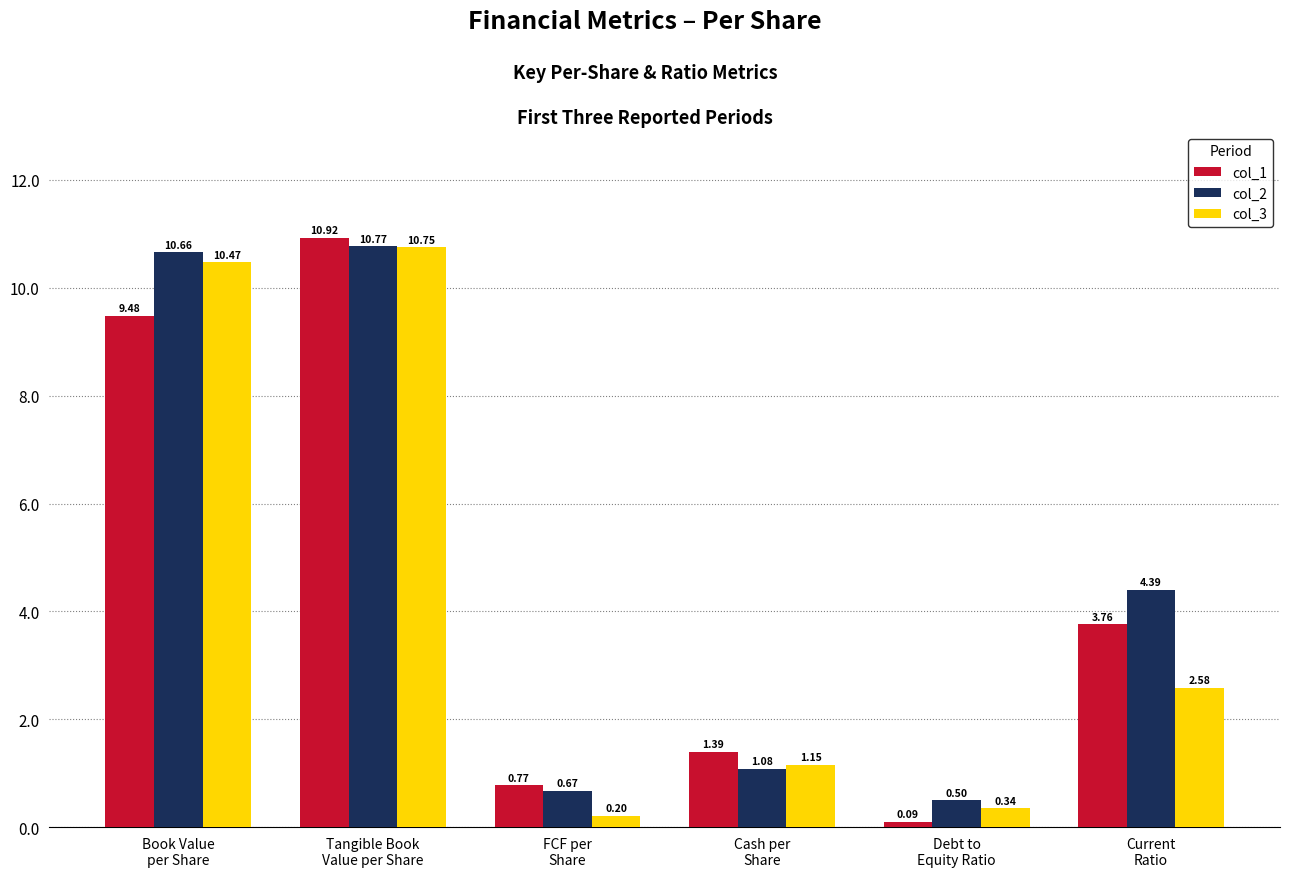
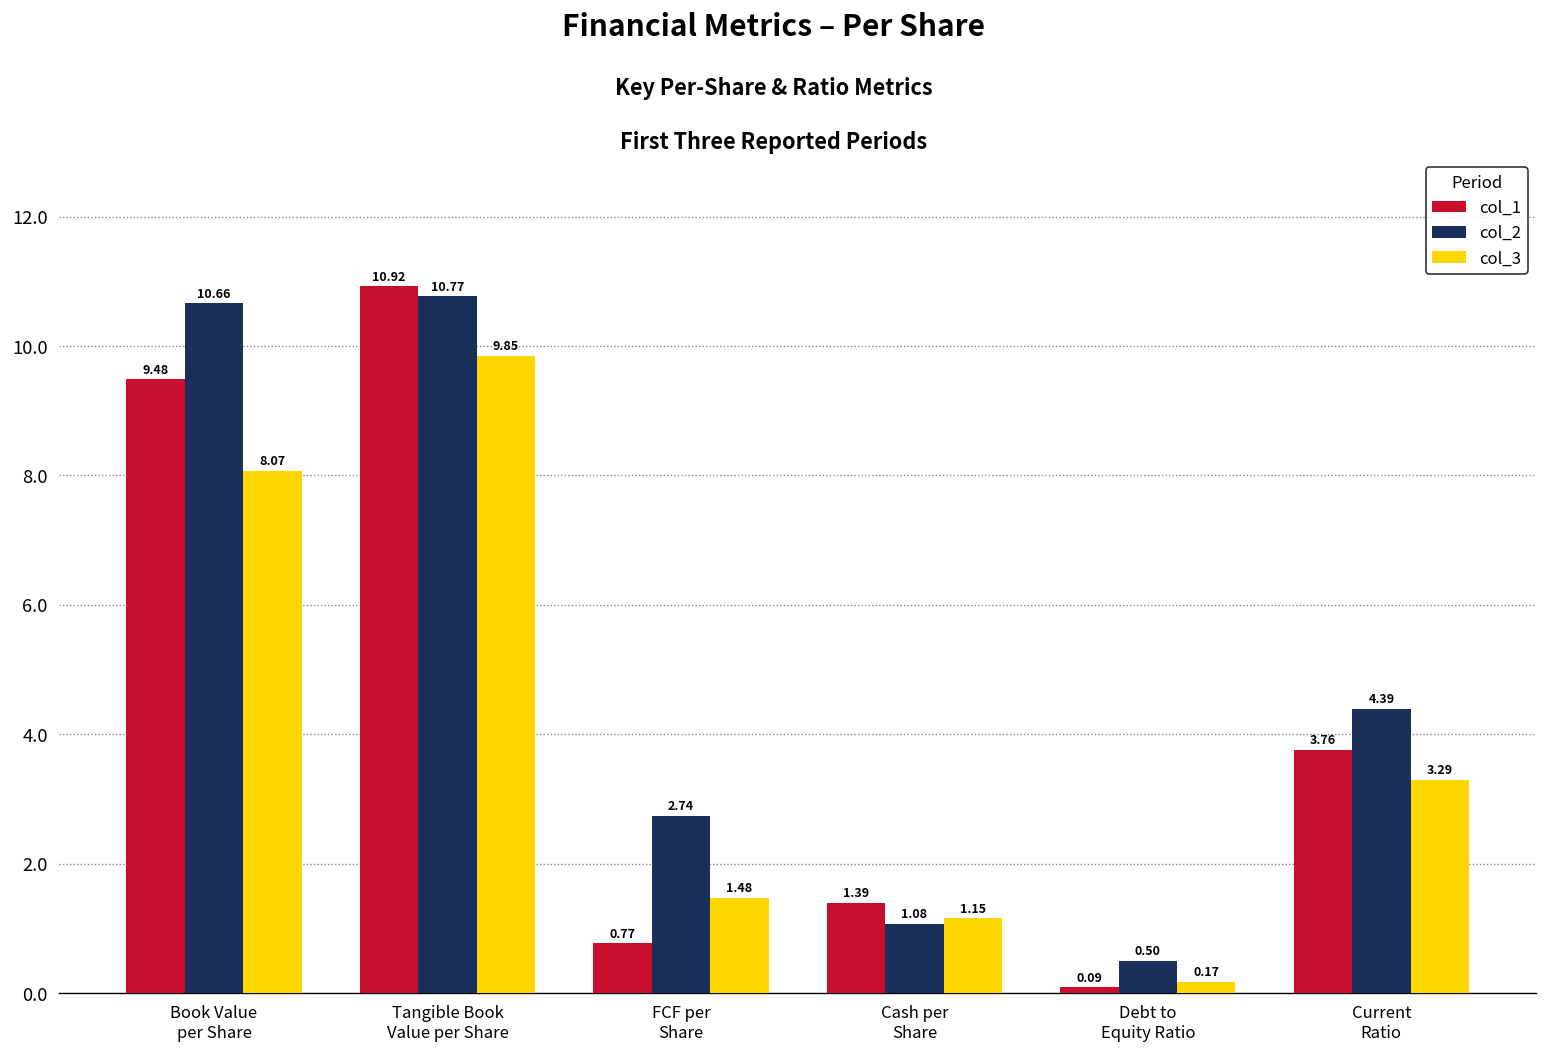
col_3, Book Value per Share: 10.47 -> 8.07
col_3, Tangible Book Value per Share: 10.75 -> 9.85
col_2, FCF per Share: 0.67 -> 2.74
col_3, FCF per Share: 0.20 -> 1.48
col_3, Debt to Equity Ratio: 0.34 -> 0.17
col_3, Current Ratio: 2.58 -> 3.29
